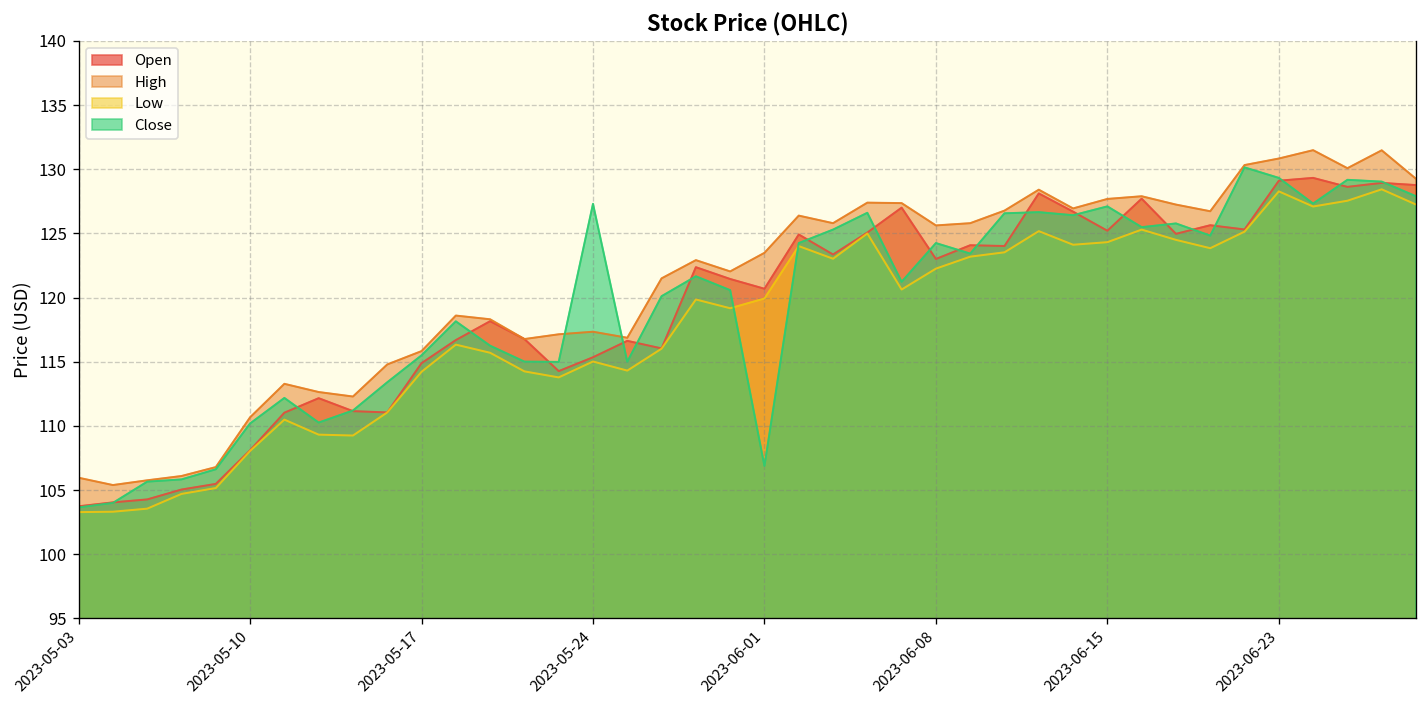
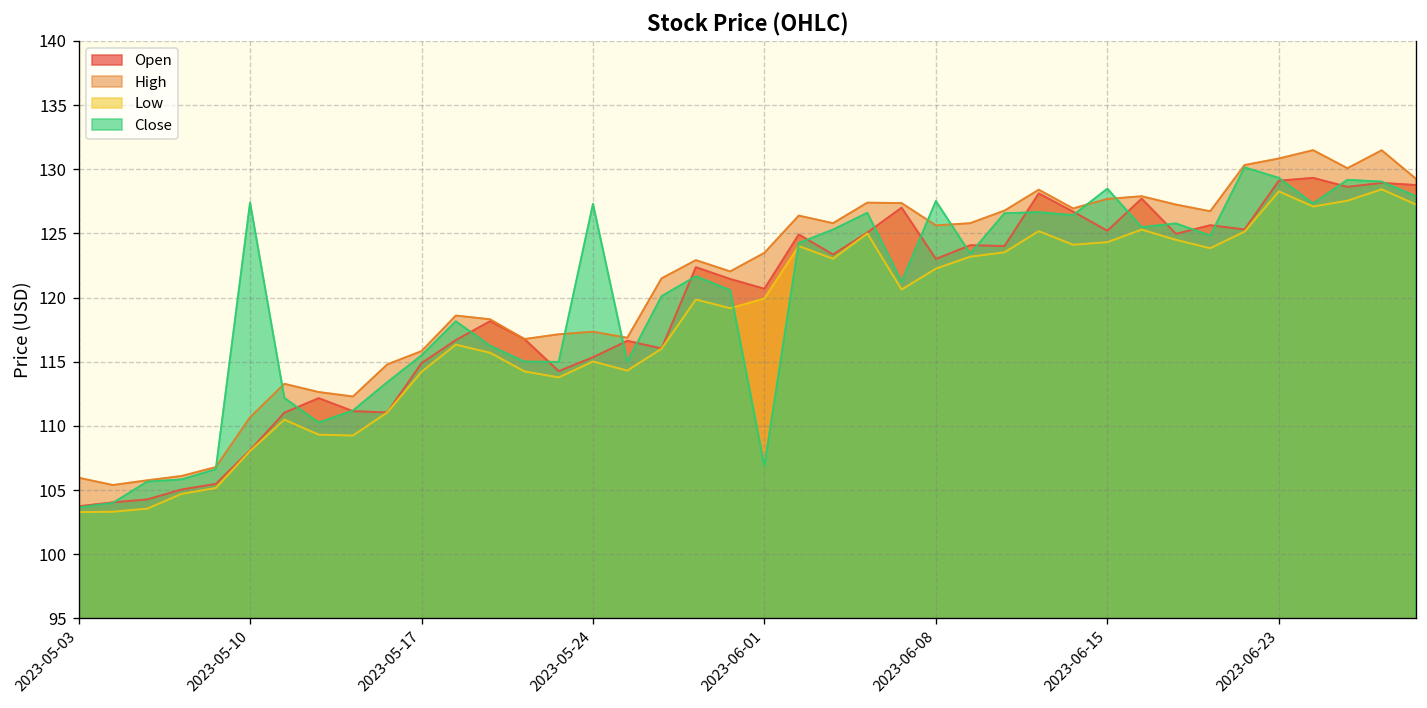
Close, 2023-05-10: 110.2 -> 127.4
Close, 2023-06-08: 124.3 -> 127.5
Close, 2023-06-15: 127.1 -> 128.5
